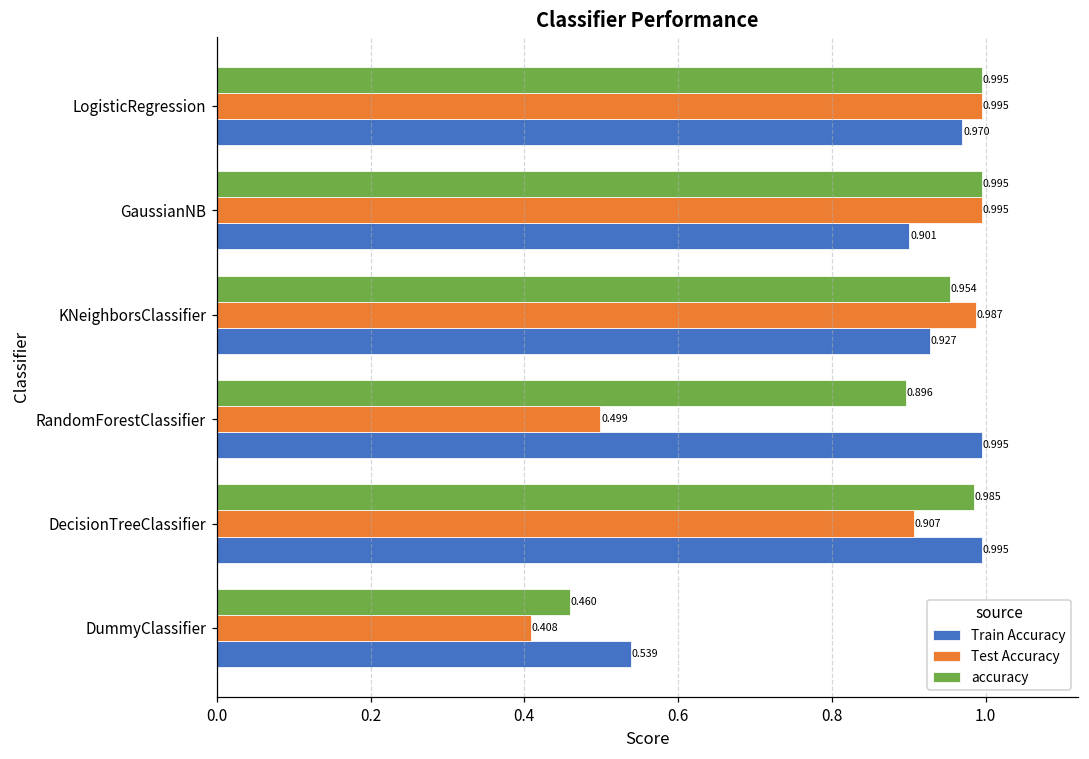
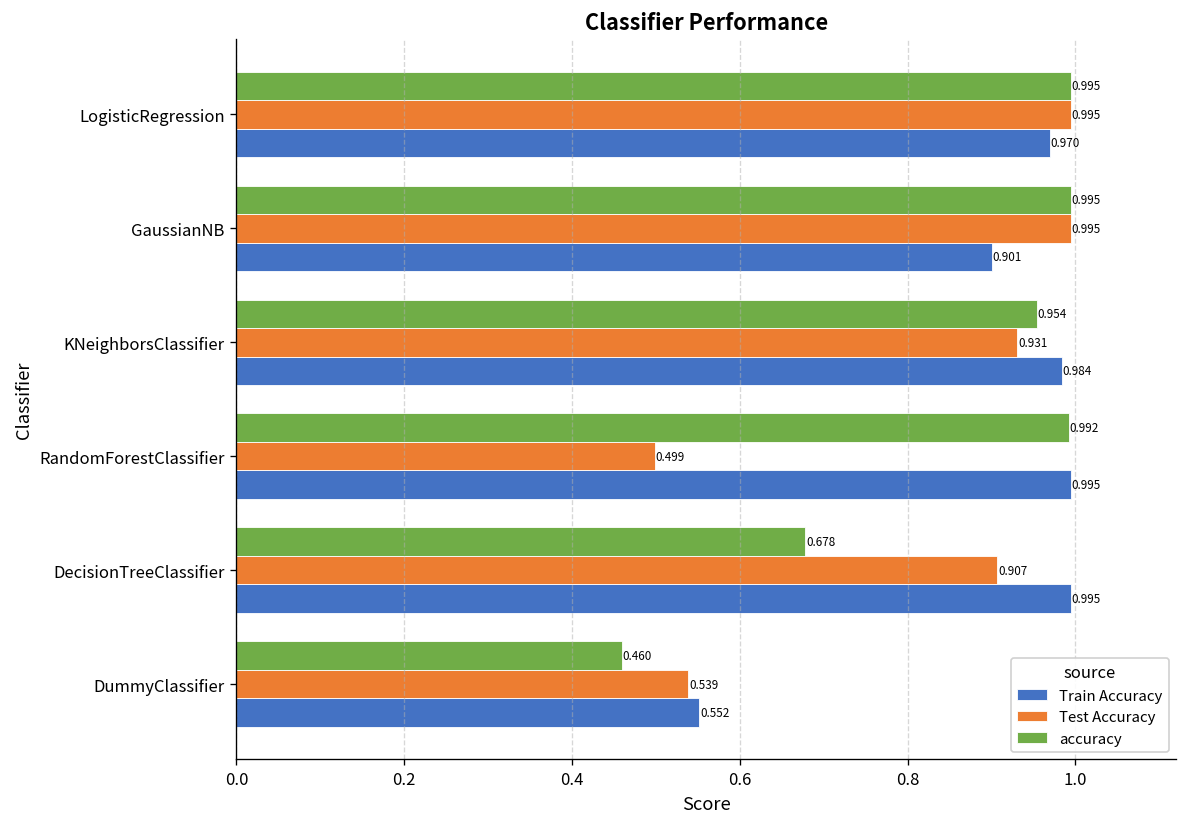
Test Accuracy, KNeighborsClassifier: 0.987 -> 0.931
Train Accuracy, KNeighborsClassifier: 0.927 -> 0.984
accuracy, RandomForestClassifier: 0.896 -> 0.992
accuracy, DecisionTreeClassifier: 0.985 -> 0.678
Test Accuracy, DummyClassifier: 0.408 -> 0.539
Train Accuracy, DummyClassifier: 0.539 -> 0.552
